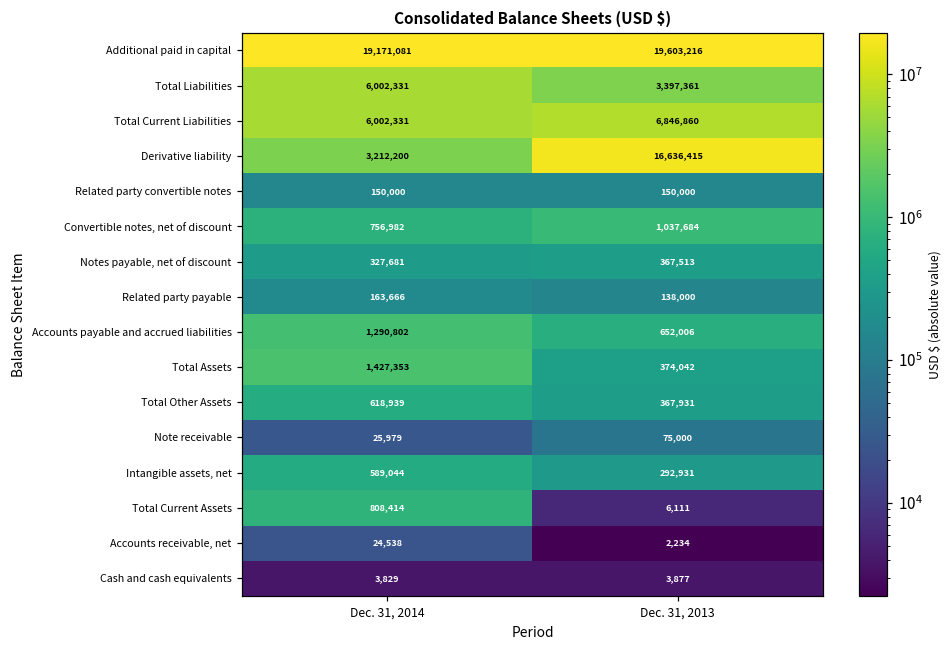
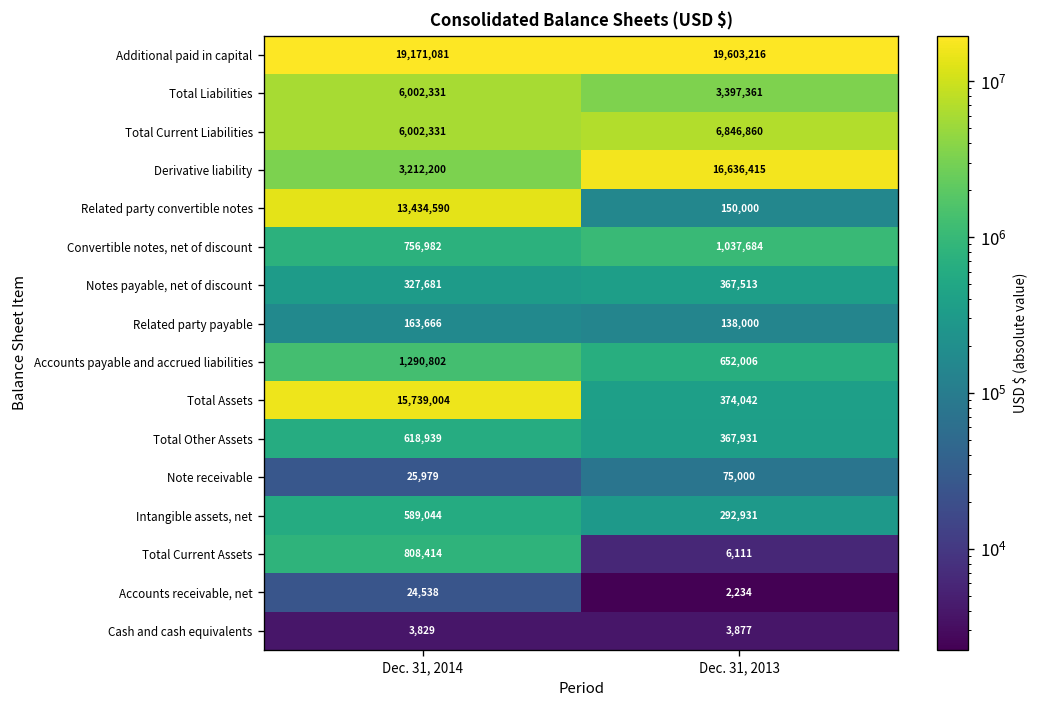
Related party convertible notes, Dec. 31, 2014: 150,000 -> 13,434,590
Total Assets, Dec. 31, 2014: 1,427,353 -> 15,739,004
